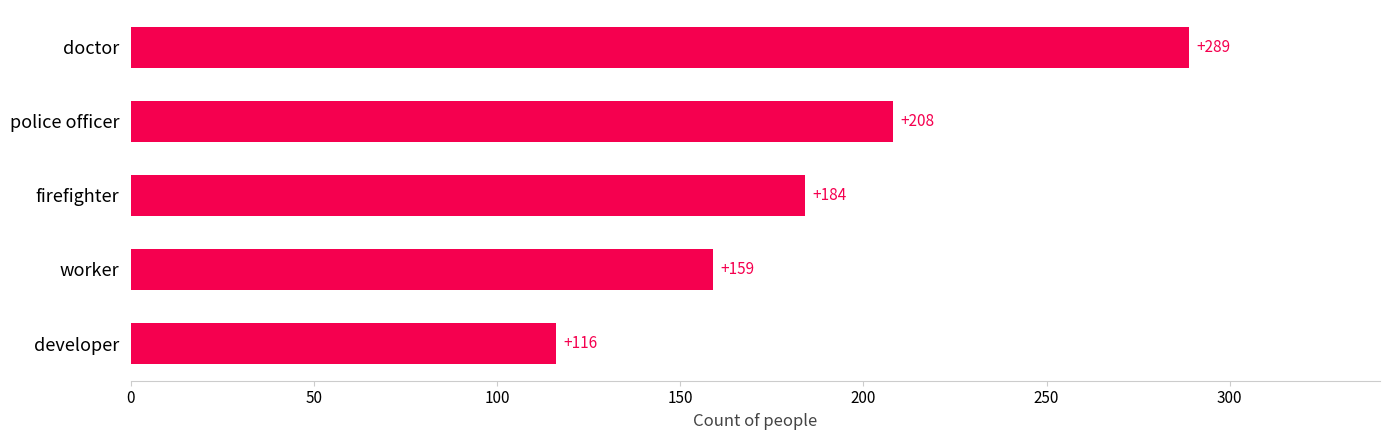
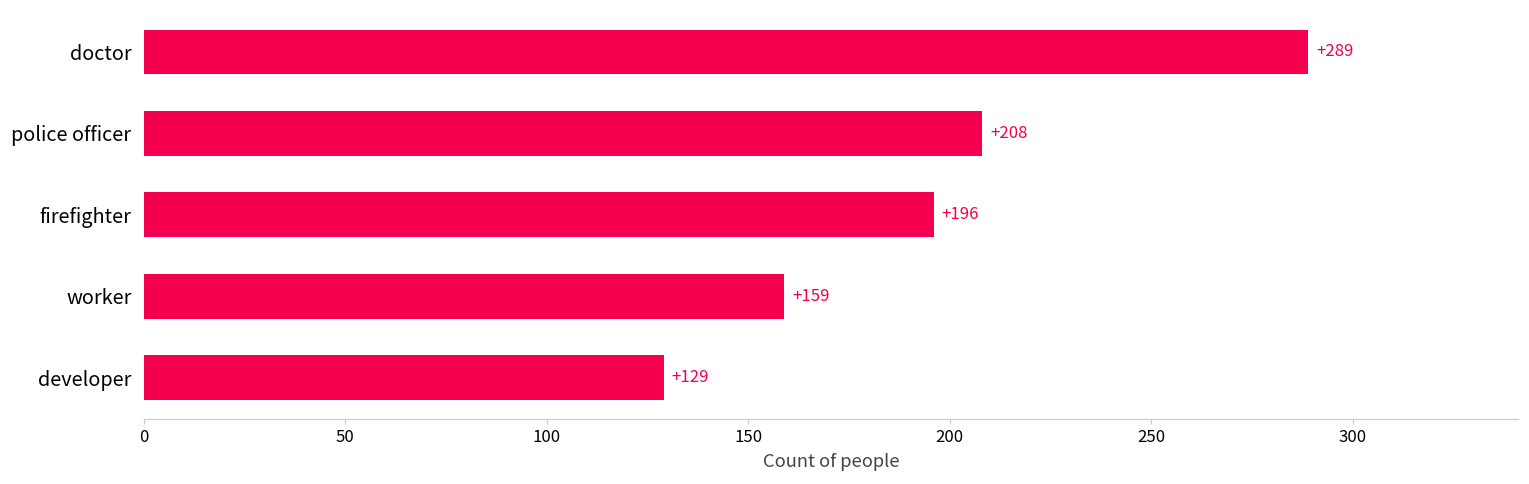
firefighter: +184 -> +196
developer: +116 -> +129
